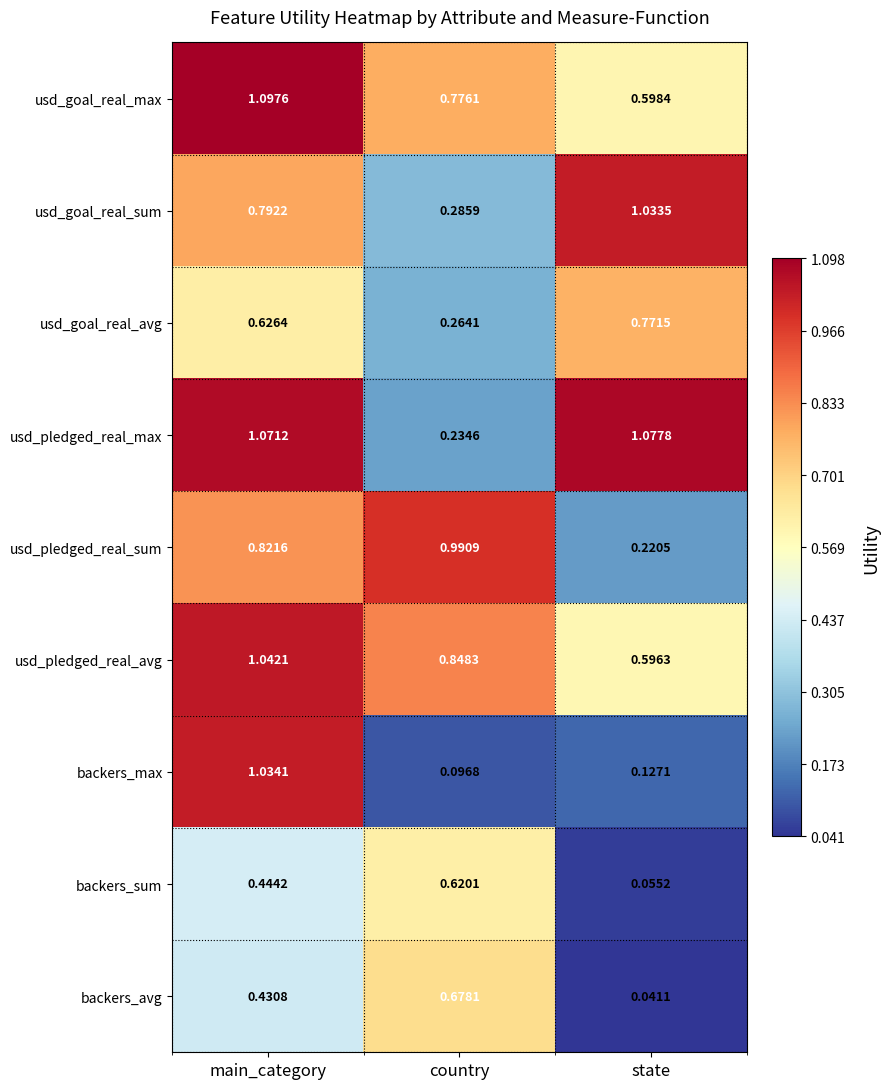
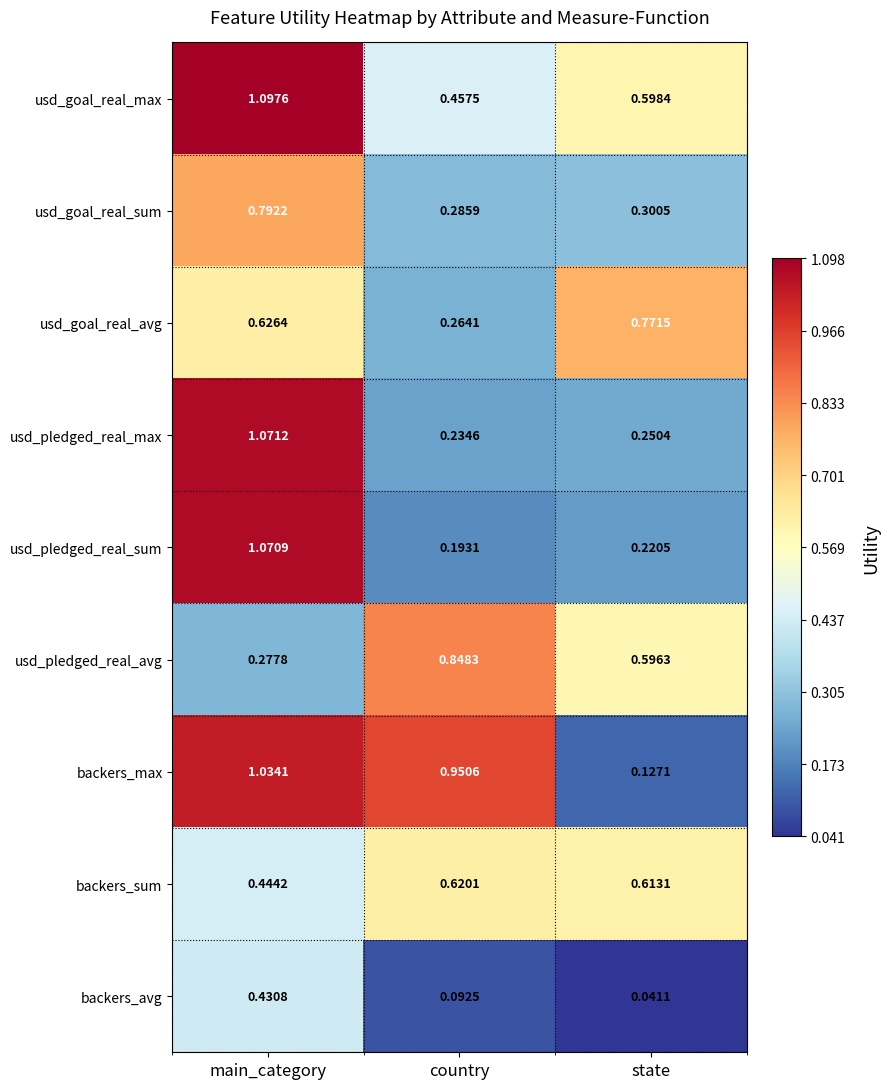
usd_goal_real_max, country: 0.7761 -> 0.4575
usd_goal_real_sum, state: 1.0335 -> 0.3005
usd_pledged_real_max, state: 1.0778 -> 0.2504
usd_pledged_real_sum, main_category: 0.8216 -> 1.0709
usd_pledged_real_sum, country: 0.9909 -> 0.1931
usd_pledged_real_avg, main_category: 1.0421 -> 0.2778
backers_max, country: 0.0968 -> 0.9506
backers_sum, state: 0.0552 -> 0.6131
backers_avg, country: 0.6781 -> 0.0925
